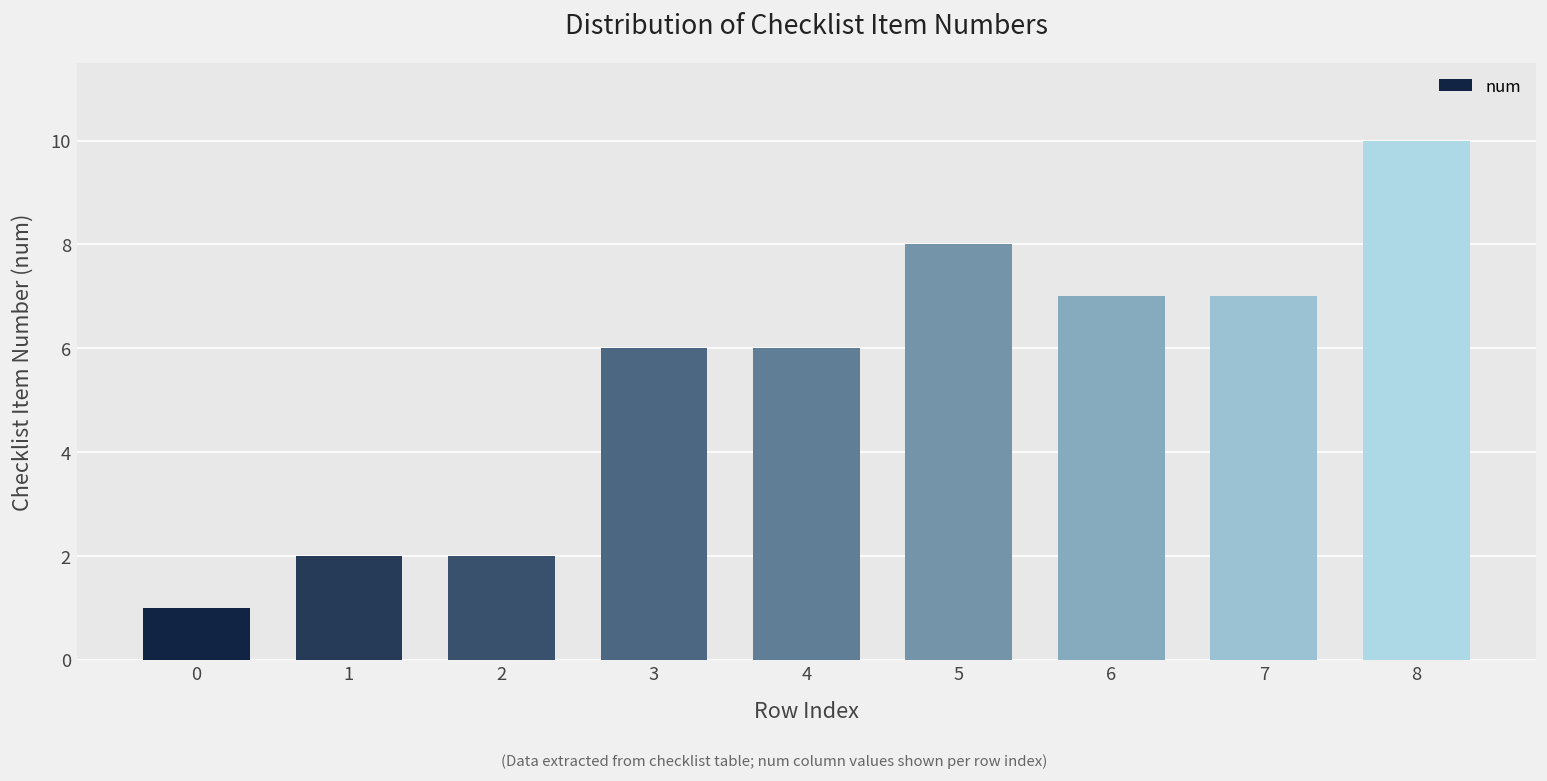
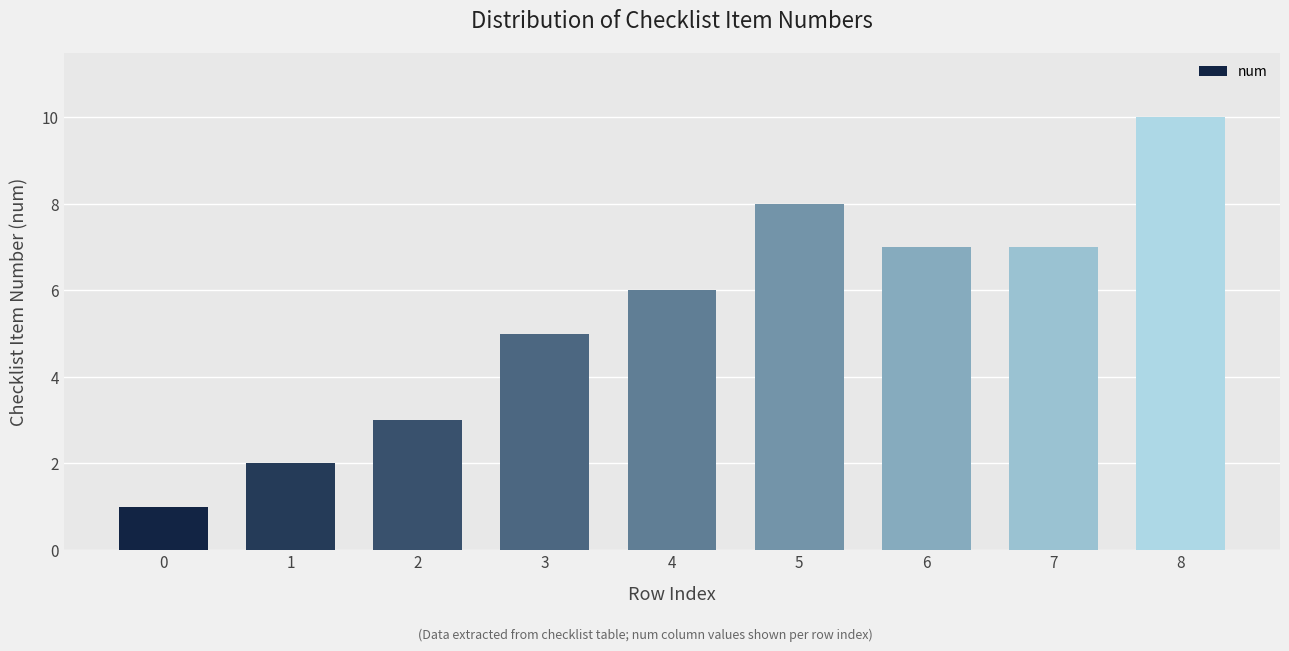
2: 2 -> 3
3: 6 -> 5
